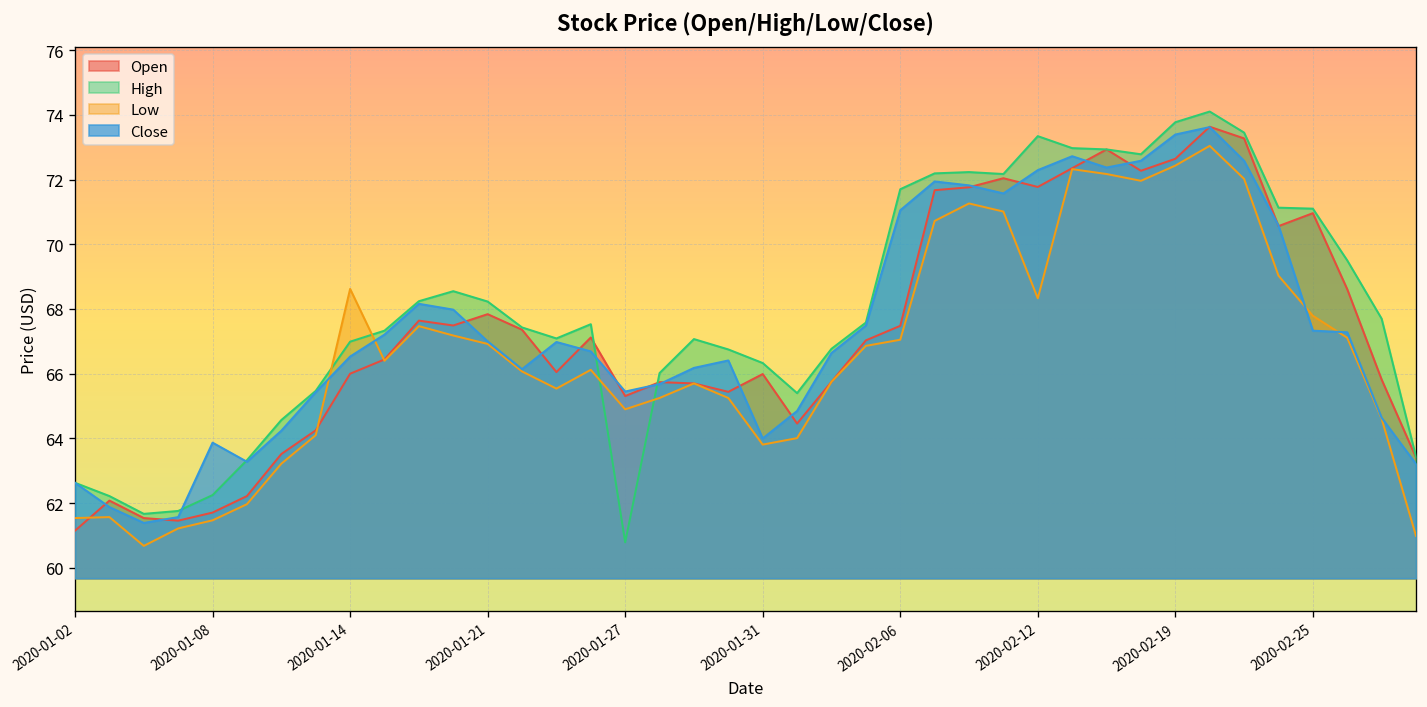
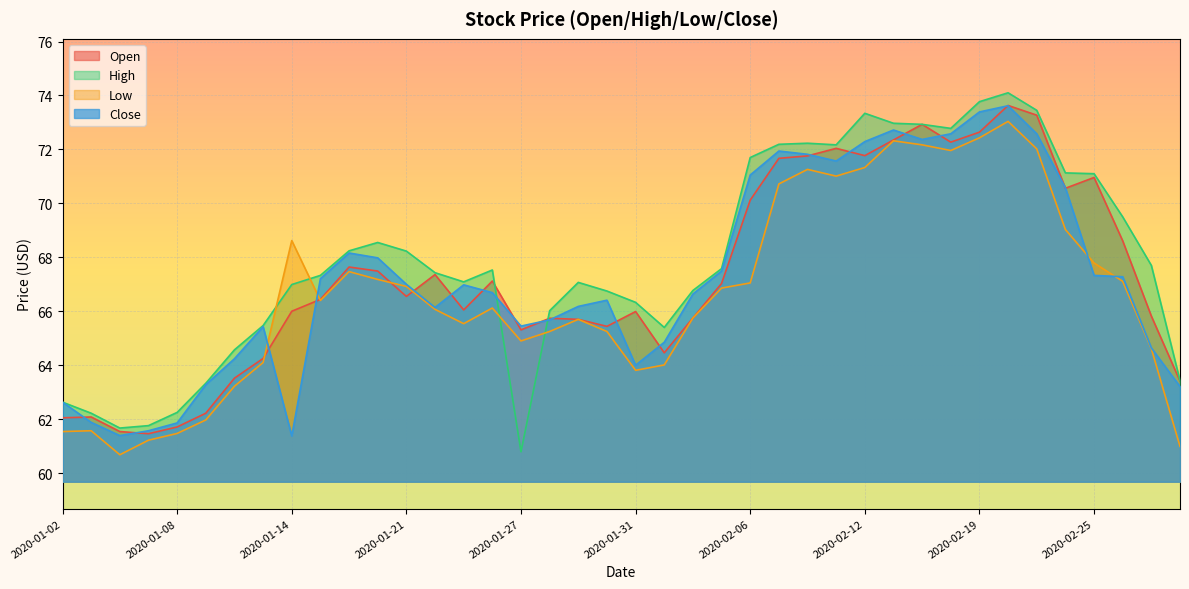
Open, 2020-01-02: 61.2 -> 62.1
Close, 2020-01-08: 63.9 -> 61.9
Close, 2020-01-14: 66.5 -> 61.4
Open, 2020-01-21: 67.8 -> 66.6
Open, 2020-02-06: 67.5 -> 70.1
Low, 2020-02-12: 68.3 -> 71.3
